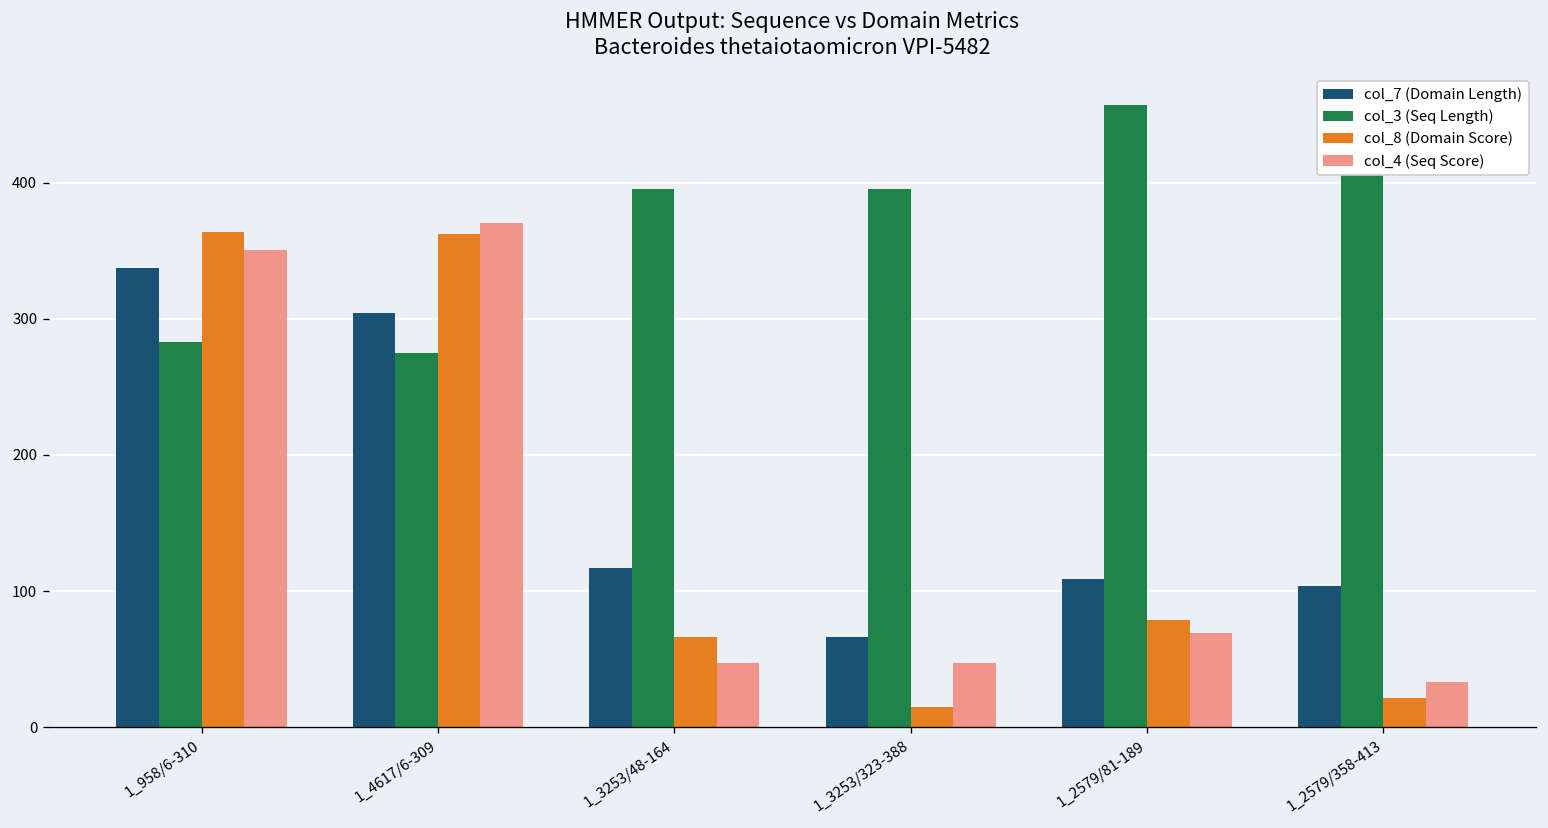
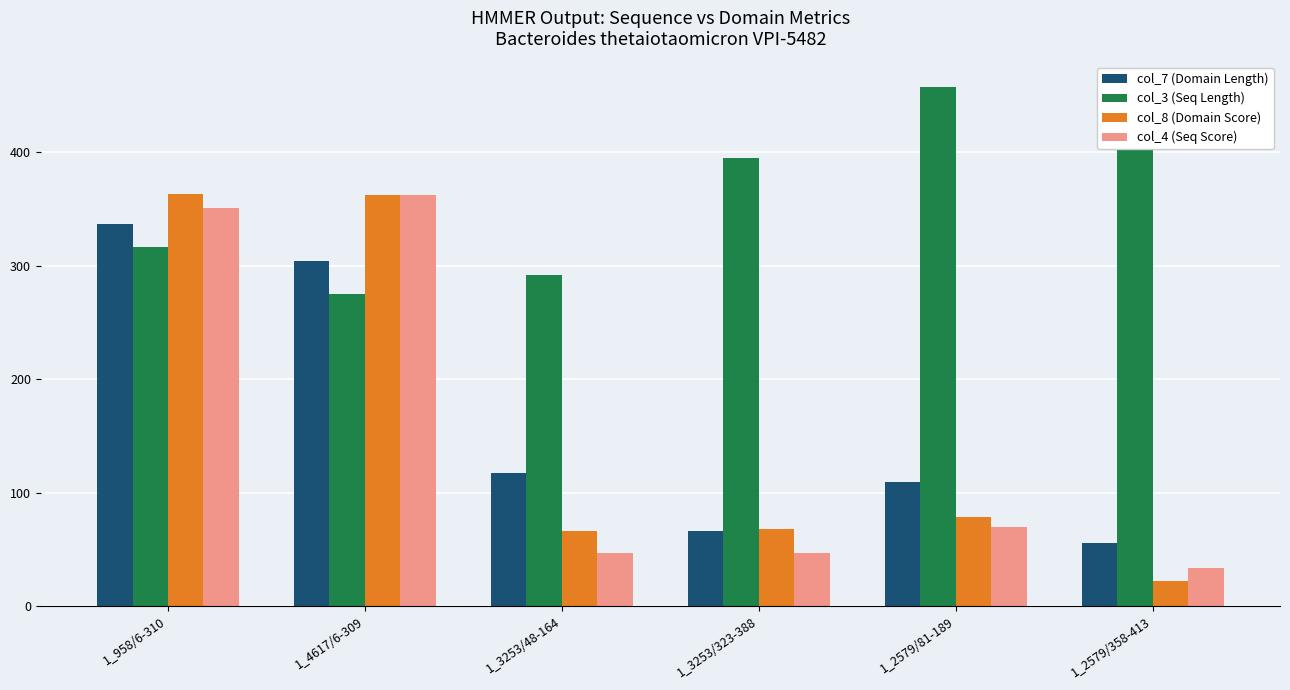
col_3 (Seq Length), 1_958/6-310: 283 -> 316
col_4 (Seq Score), 1_4617/6-309: 370 -> 363
col_3 (Seq Length), 1_3253/48-164: 395 -> 292
col_8 (Domain Score), 1_3253/323-388: 15 -> 68
col_7 (Domain Length), 1_2579/358-413: 104 -> 56
